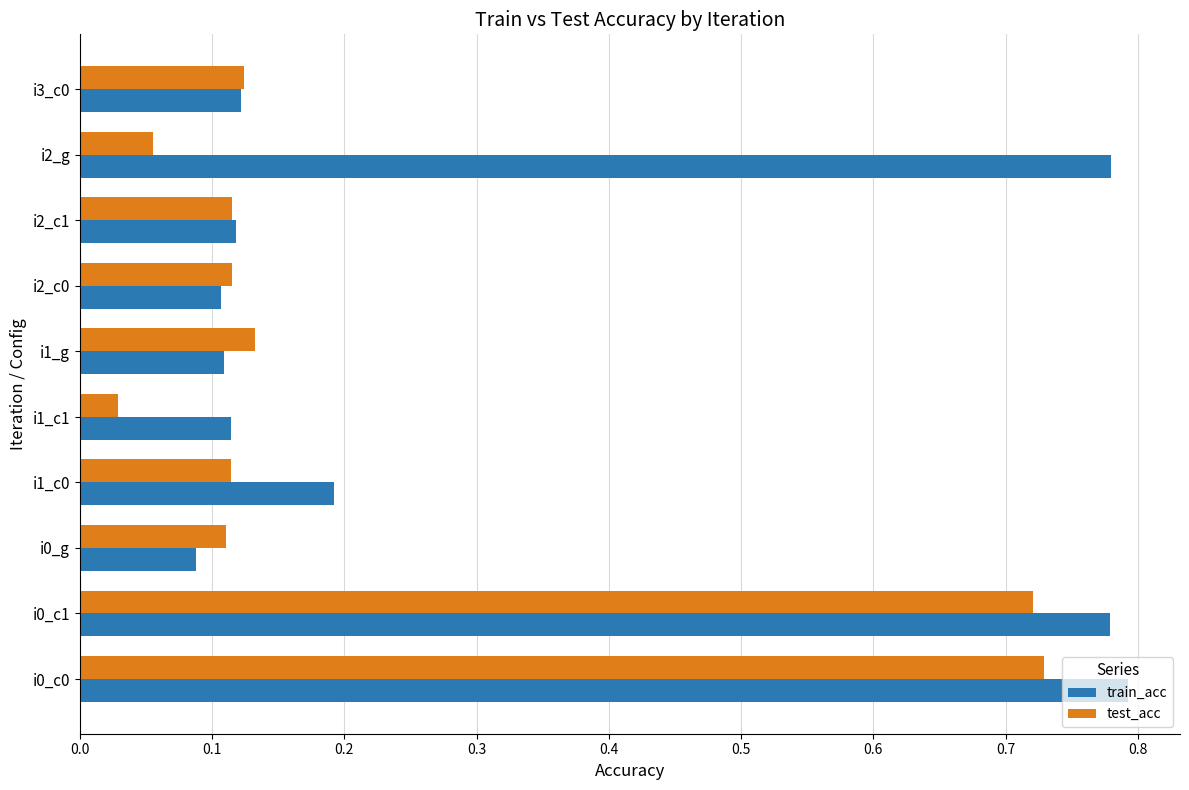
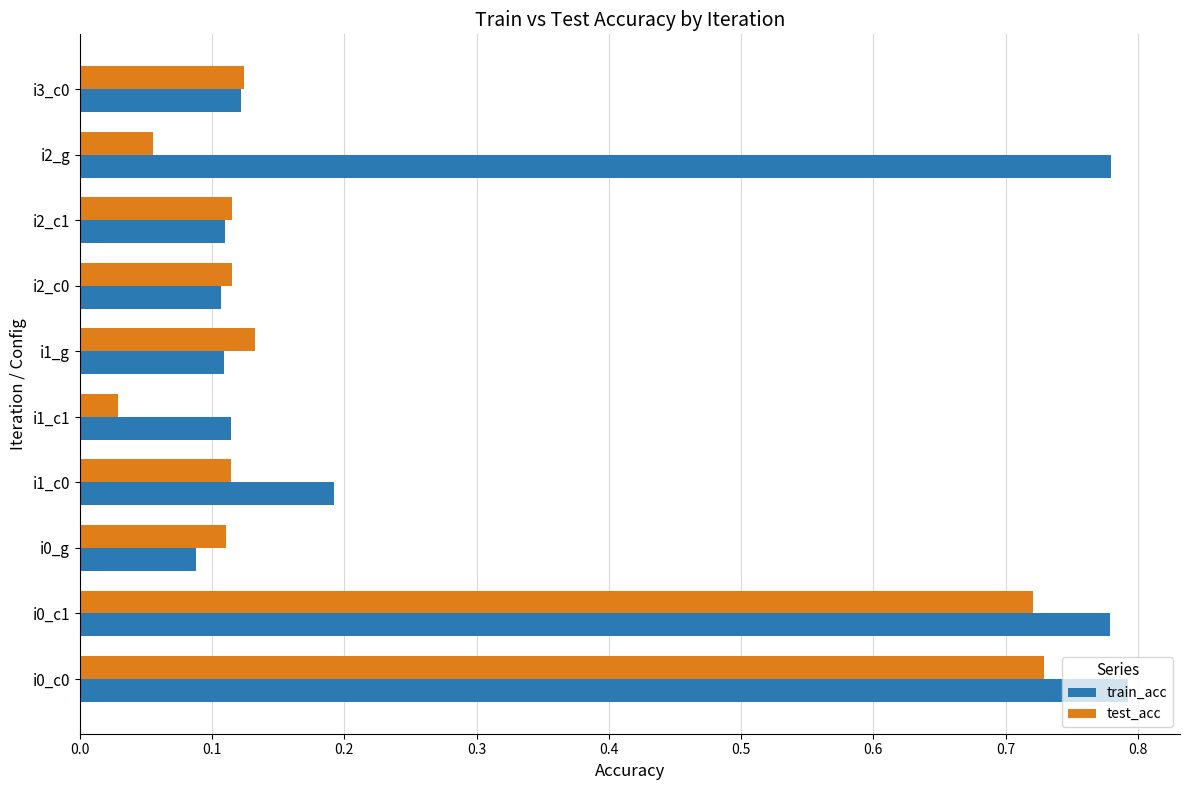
train_acc, i2_c1: 0.118 -> 0.110
